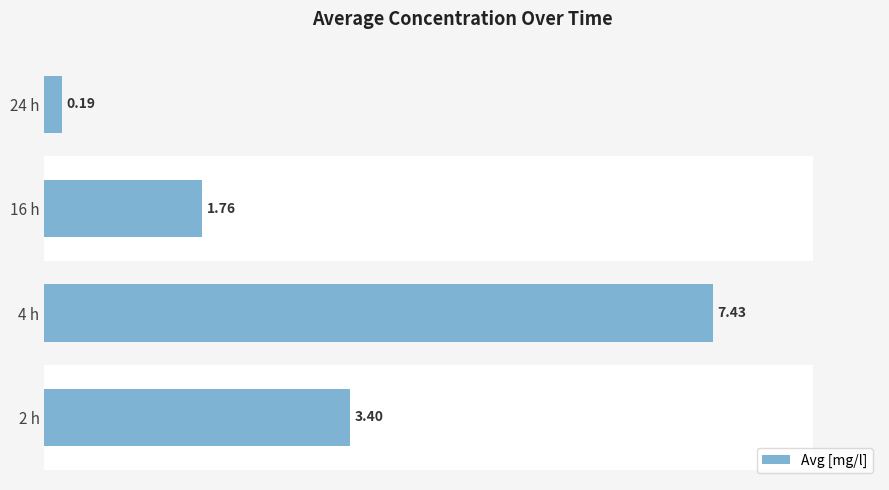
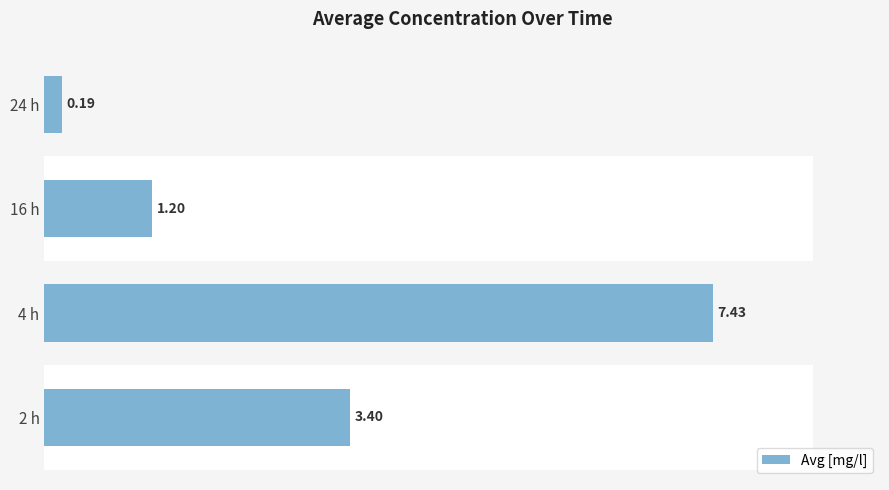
Avg [mg/l], 16 h: 1.76 -> 1.20
